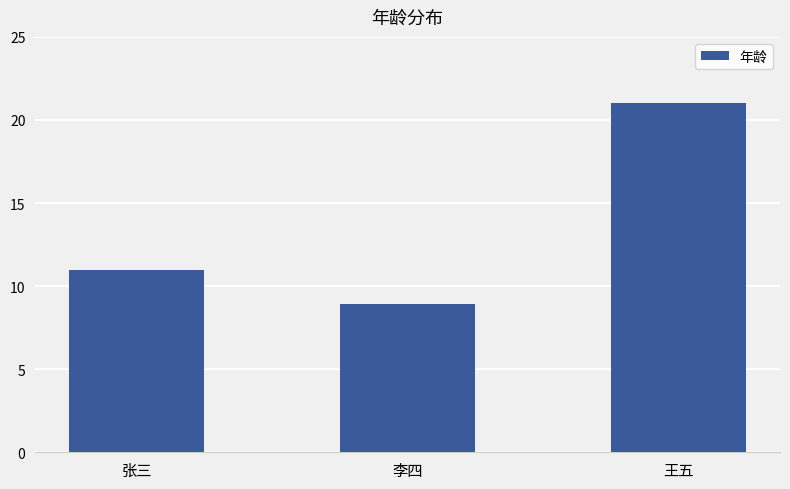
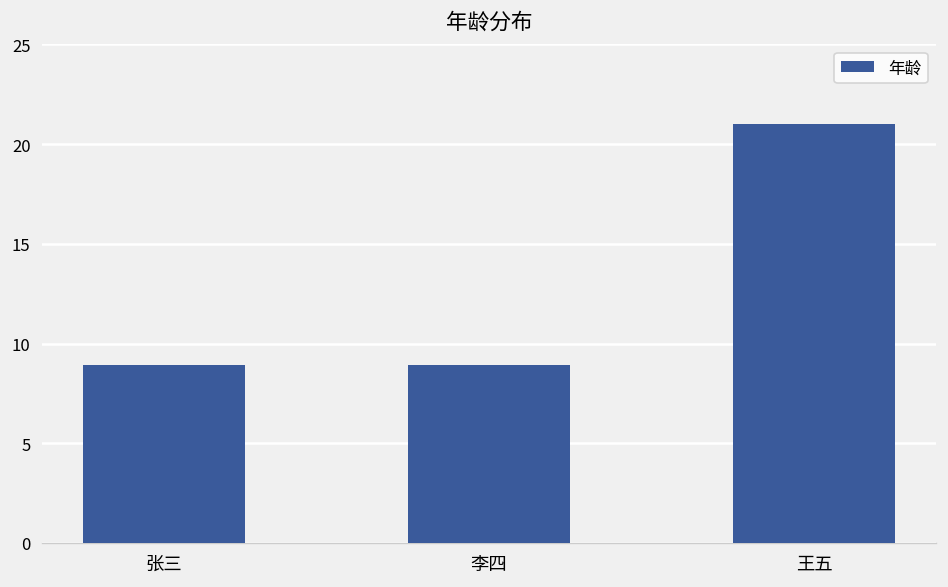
张三: 11.0 -> 8.9
